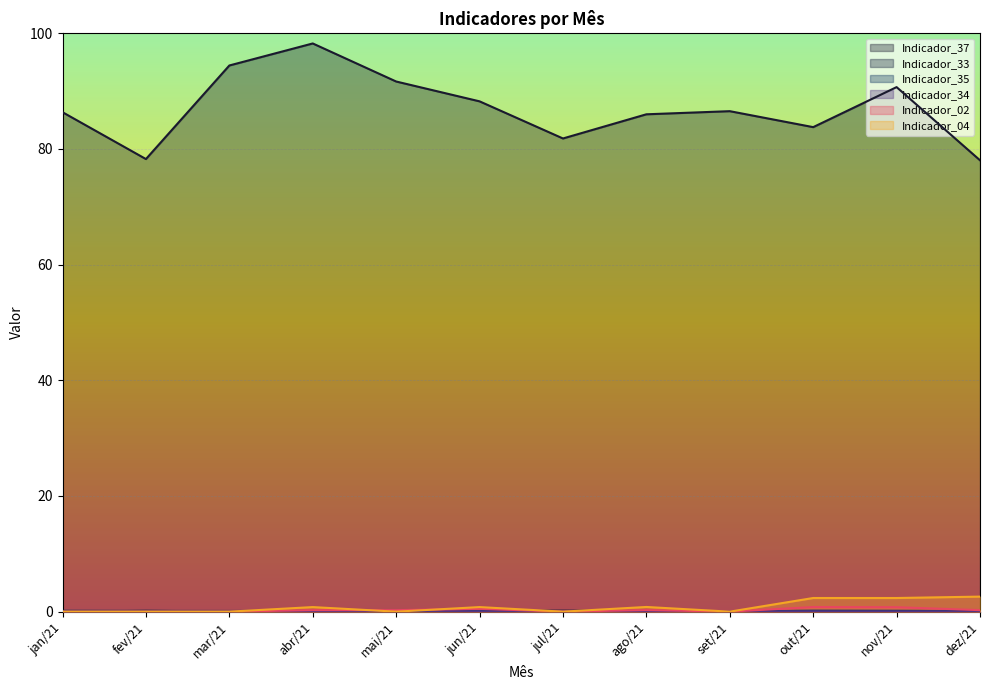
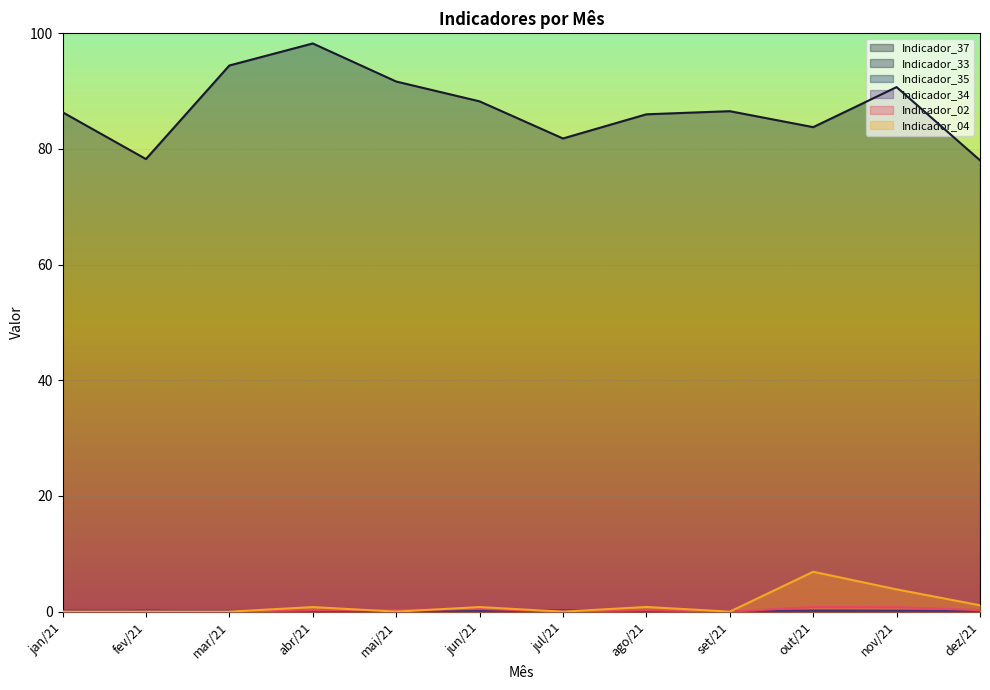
Indicador_04, out/21: 2 -> 7
Indicador_04, nov/21: 2 -> 4
Indicador_04, dez/21: 3 -> 1
